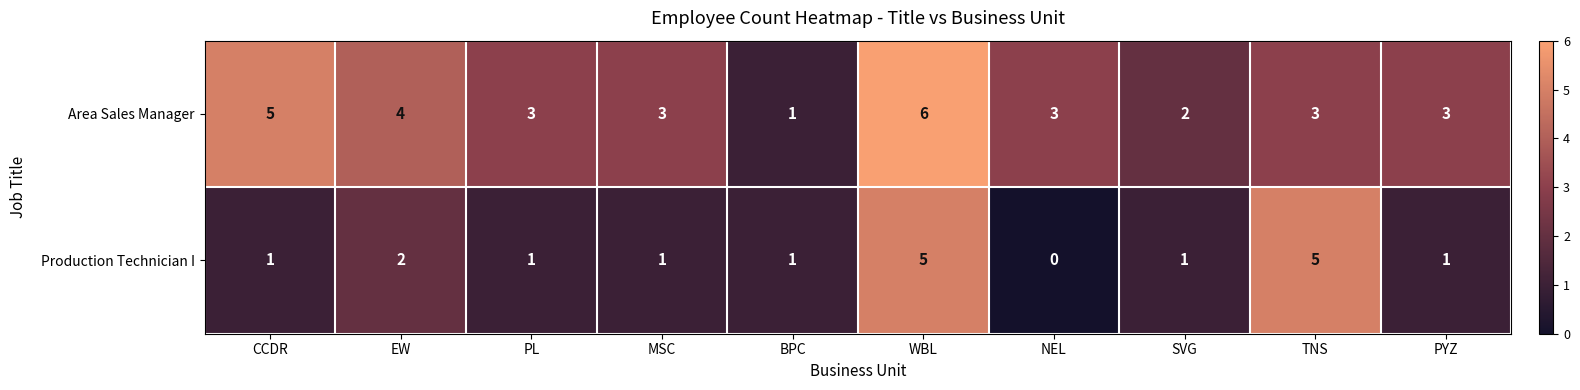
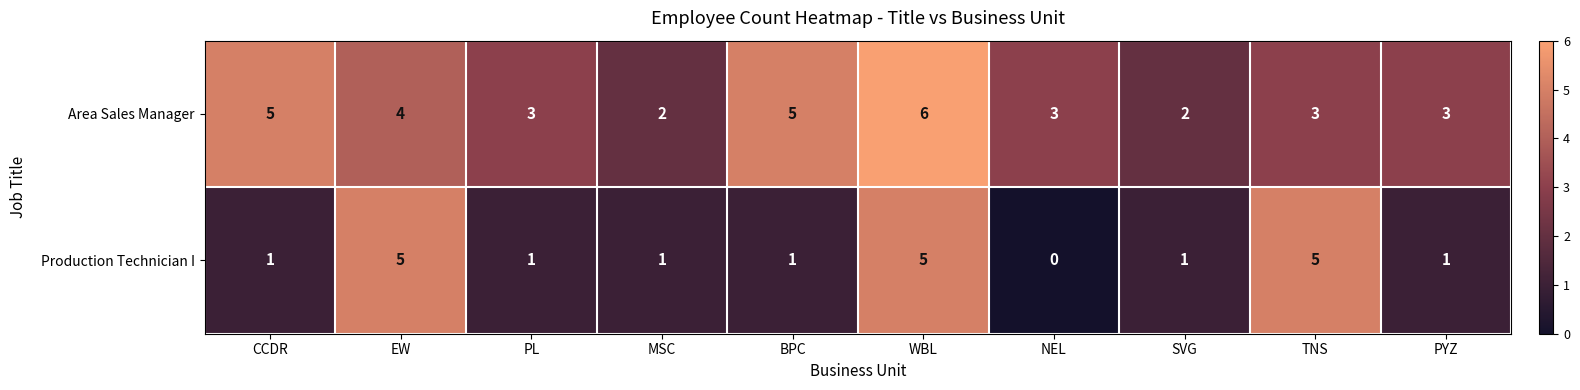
Area Sales Manager, MSC: 3 -> 2
Area Sales Manager, BPC: 1 -> 5
Production Technician I, EW: 2 -> 5
